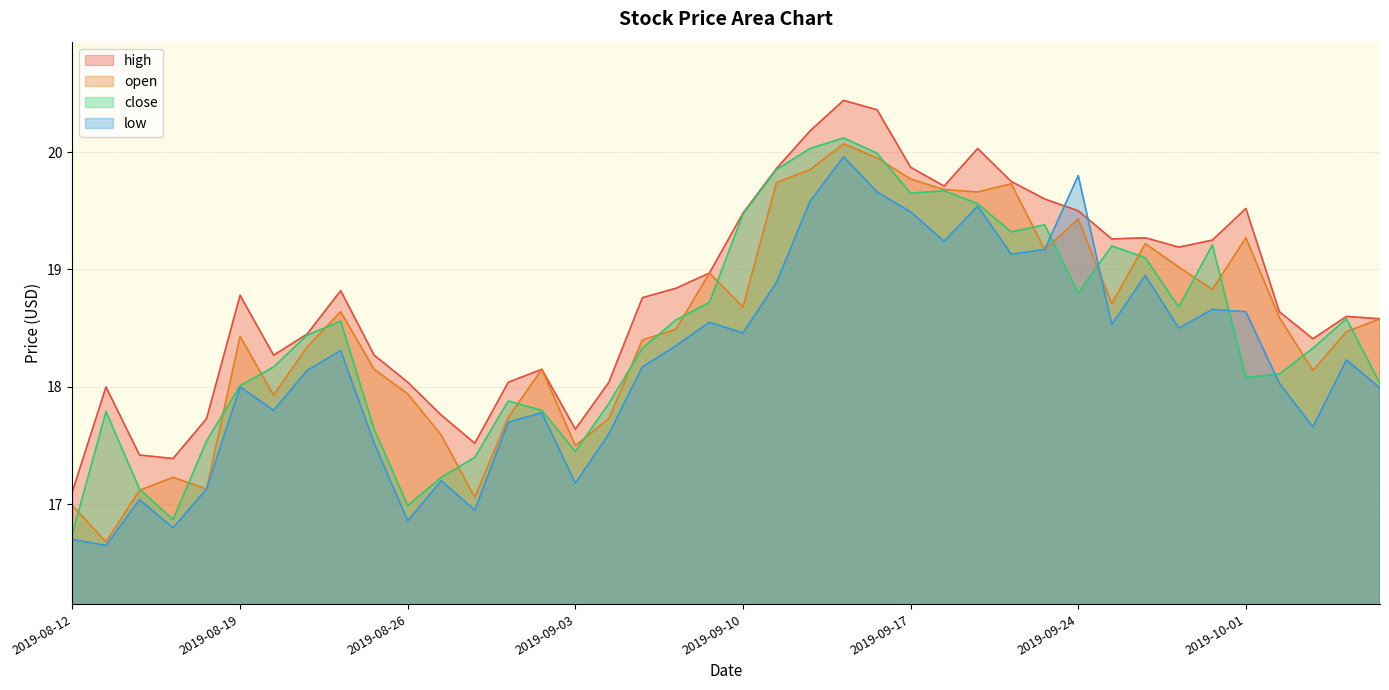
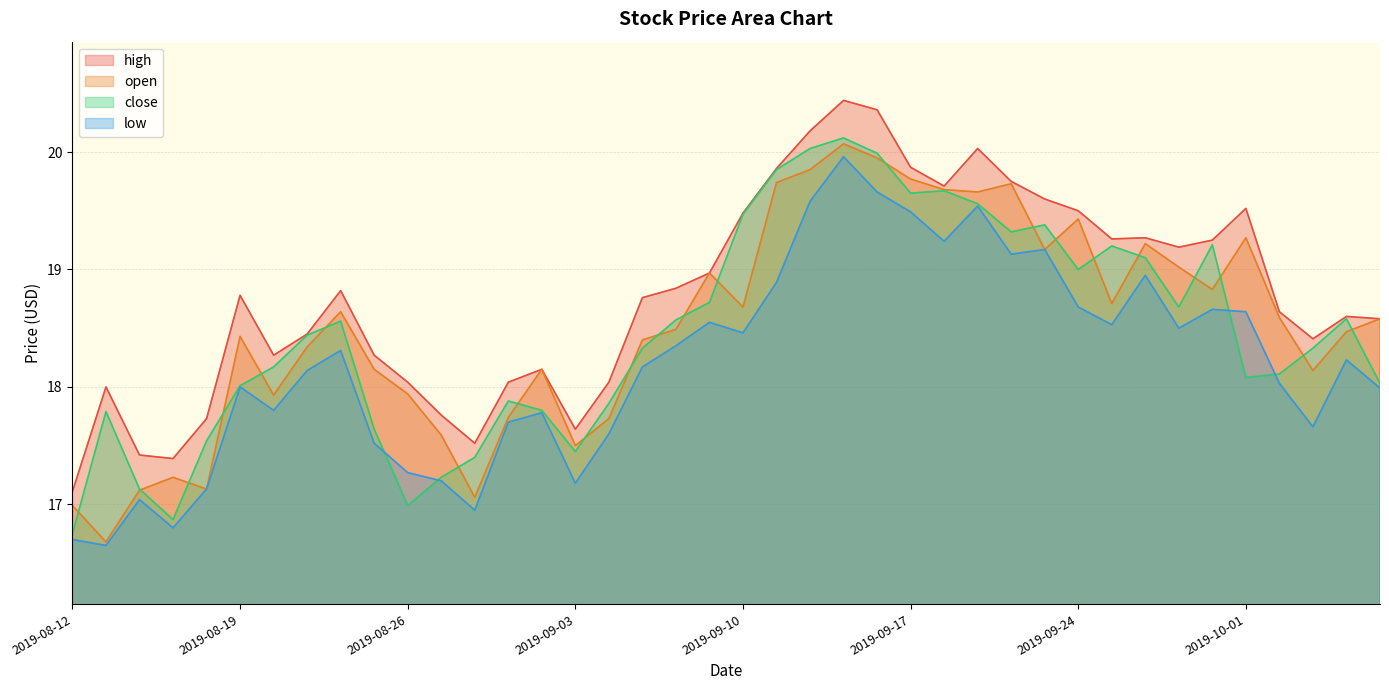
low, 2019-08-26: 16.86 -> 17.27
close, 2019-09-24: 18.8 -> 19.0
low, 2019-09-24: 19.80 -> 18.68
